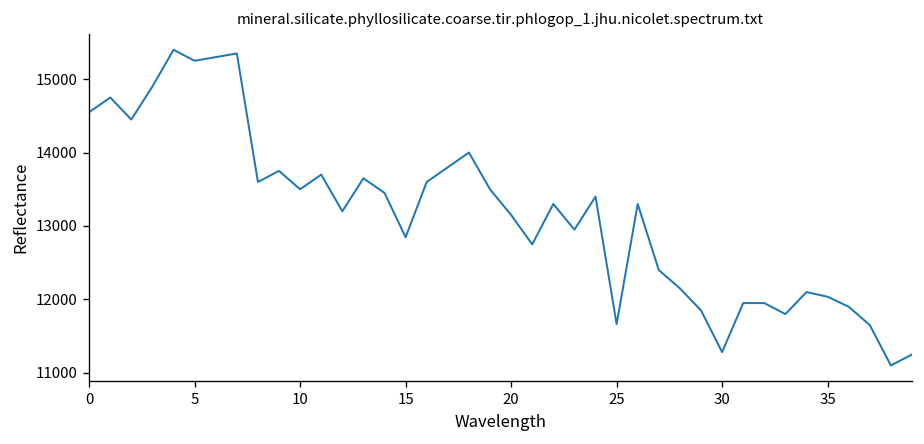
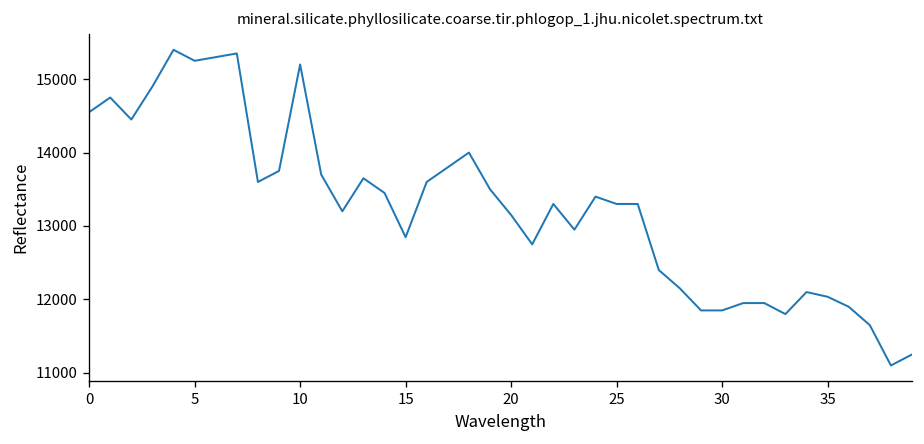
10: 13500 -> 15200
25: 11700 -> 13300
30: 11300 -> 11900
